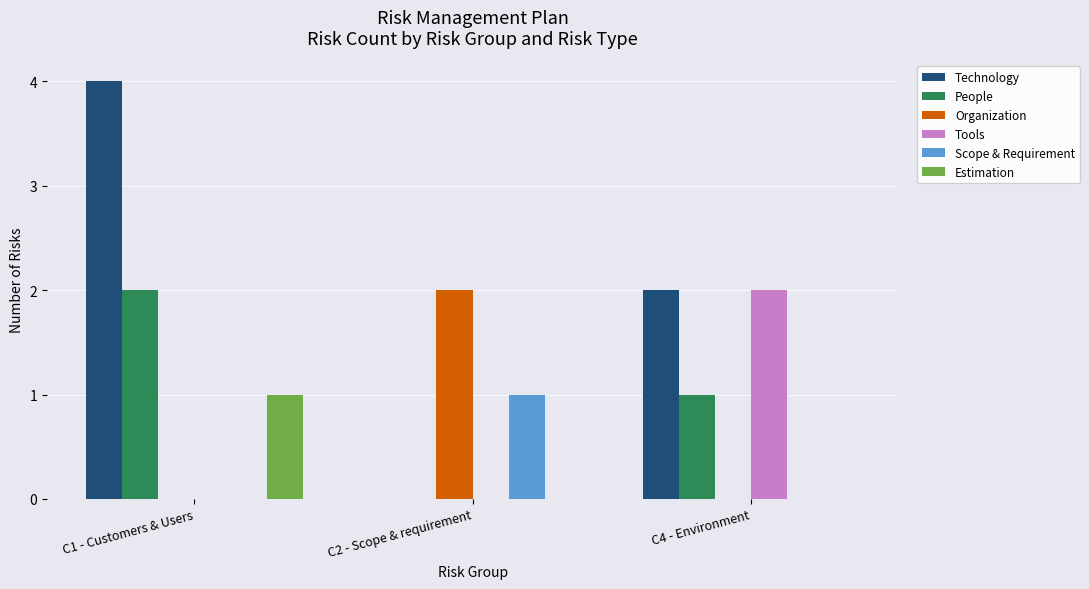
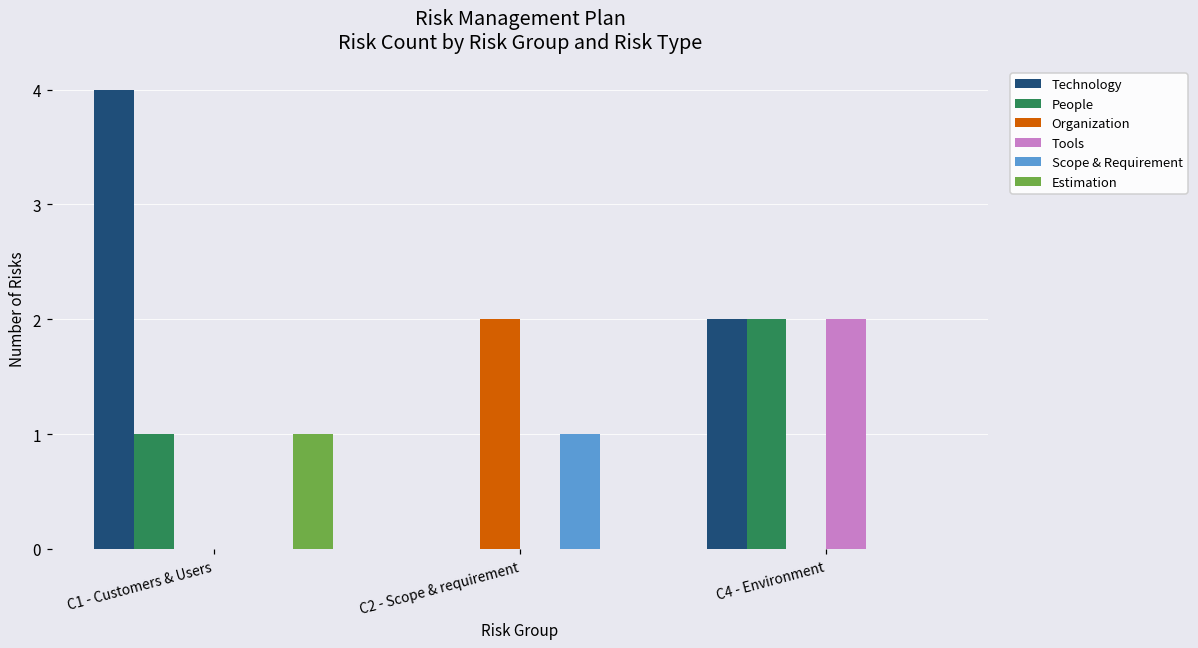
People, C1 - Customers & Users: 2 -> 1
People, C4 - Environment: 1 -> 2
